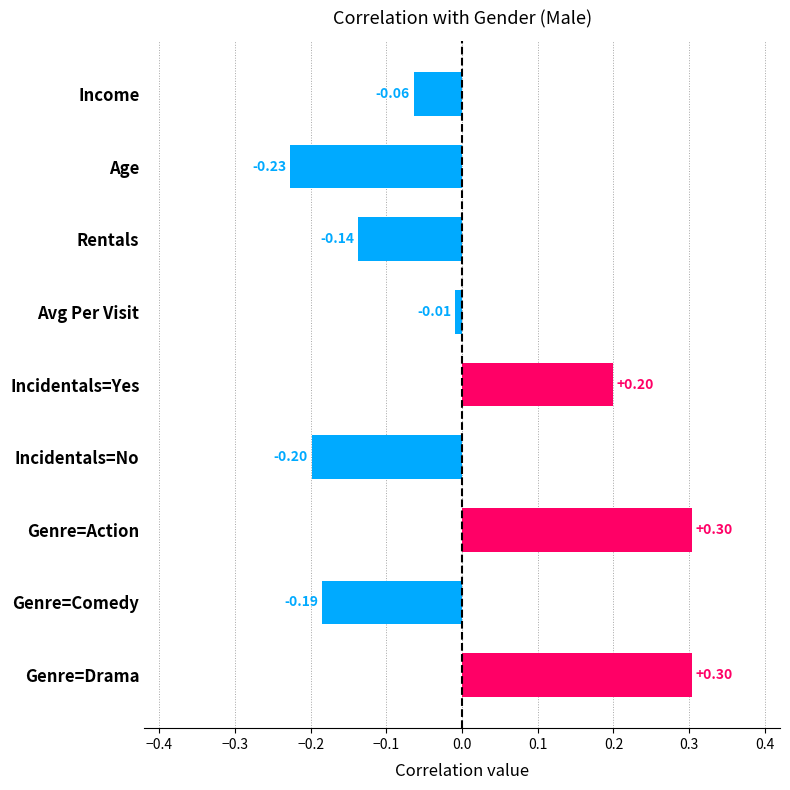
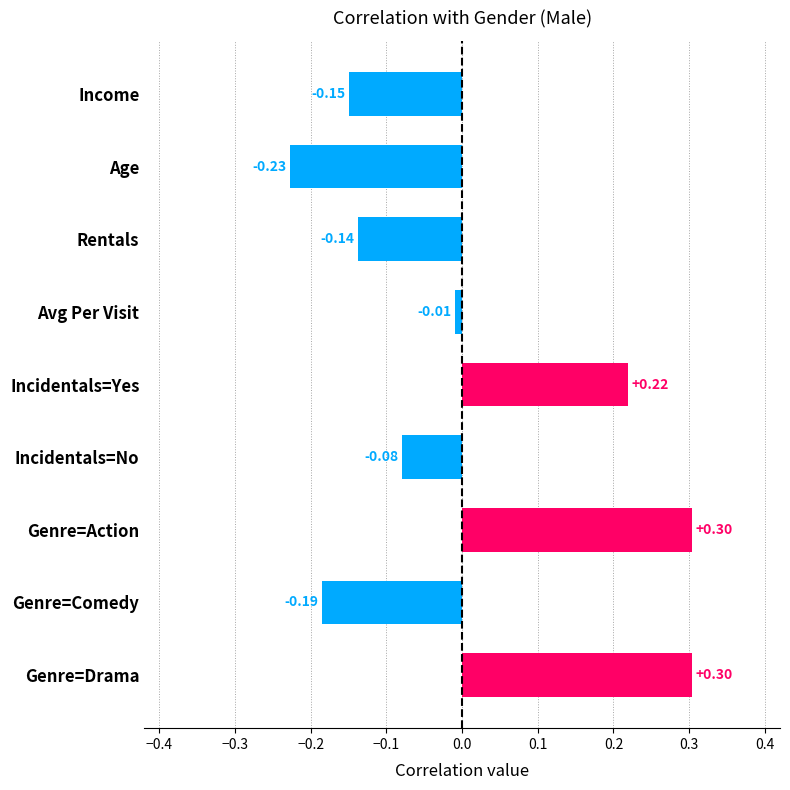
Income: -0.06 -> -0.15
Incidentals=Yes: +0.20 -> +0.22
Incidentals=No: -0.20 -> -0.08
